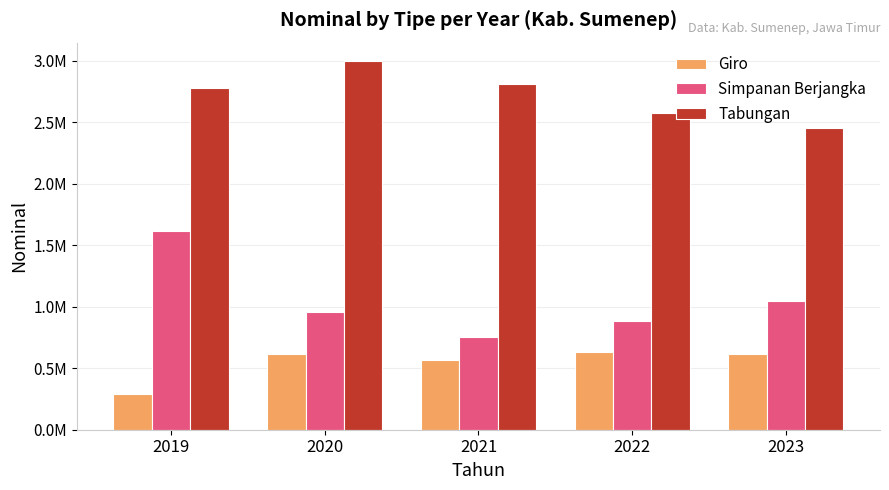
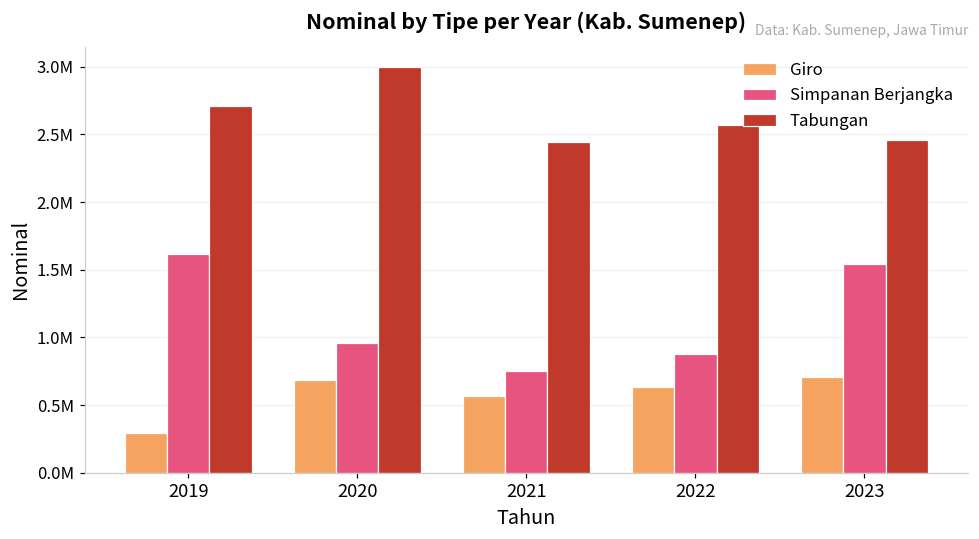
Tabungan, 2019: 2780000 -> 2710000
Giro, 2020: 620000 -> 680000
Tabungan, 2021: 2810000 -> 2450000
Giro, 2023: 610000 -> 710000
Simpanan Berjangka, 2023: 1050000 -> 1540000
